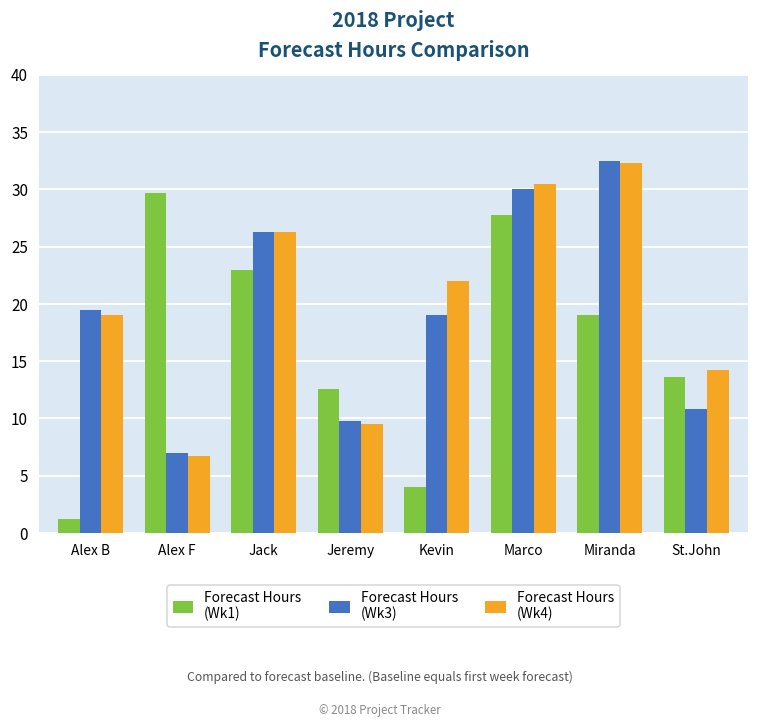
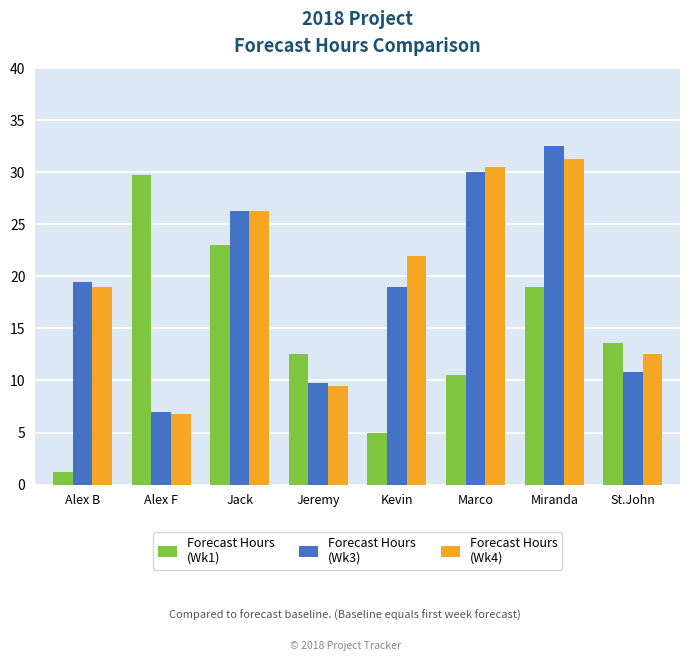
Forecast Hours (Wk1), Kevin: 4 -> 5
Forecast Hours (Wk1), Marco: 27.8 -> 10.5
Forecast Hours (Wk4), Miranda: 32.3 -> 31.3
Forecast Hours (Wk4), St.John: 14.2 -> 12.5
